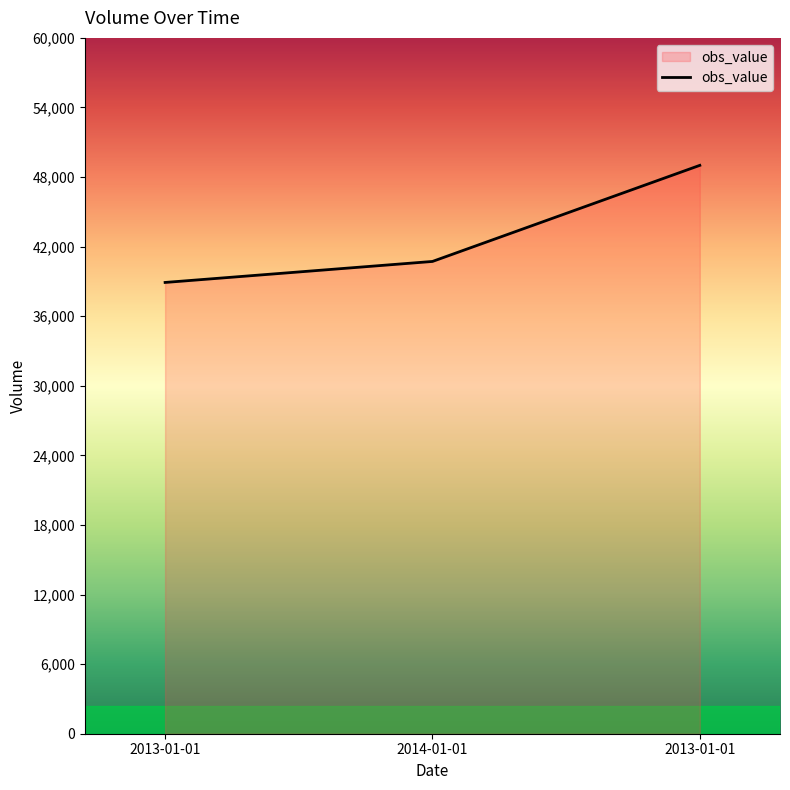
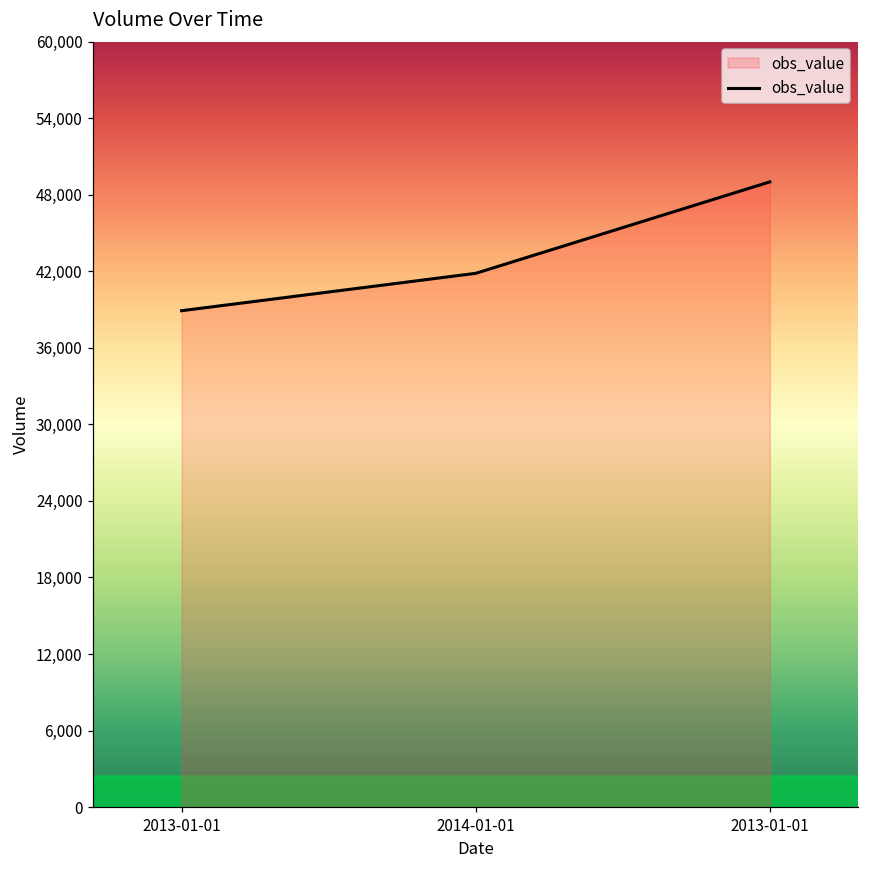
2014-01-01: 40,700 -> 41,800
